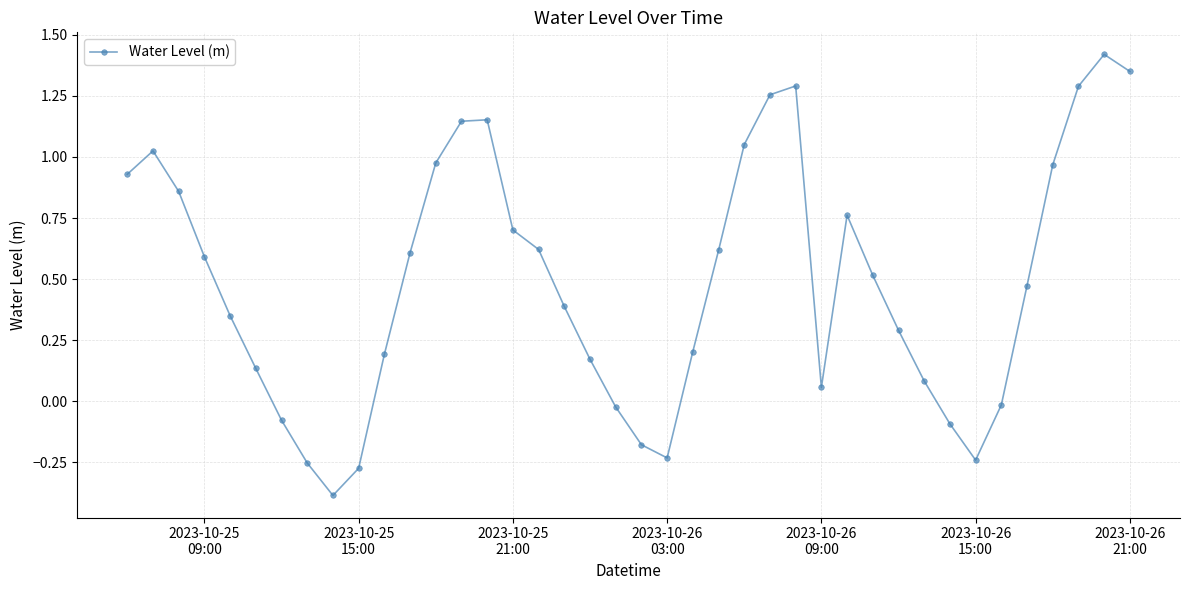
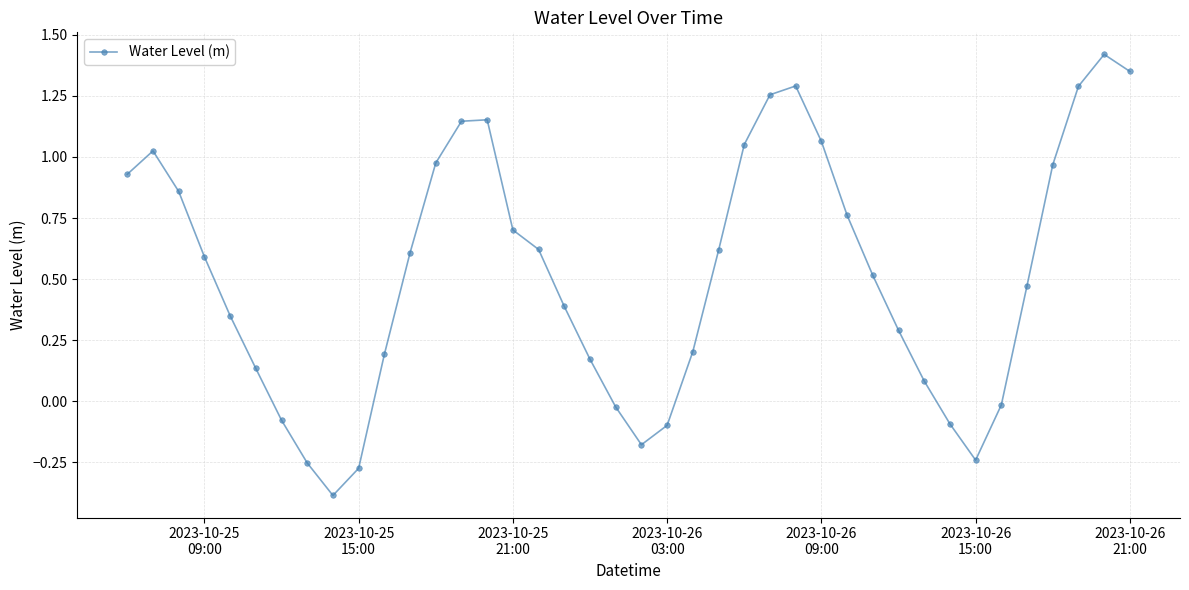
2023-10-26 03:00: -0.23 -> -0.10
2023-10-26 09:00: 0.06 -> 1.06
